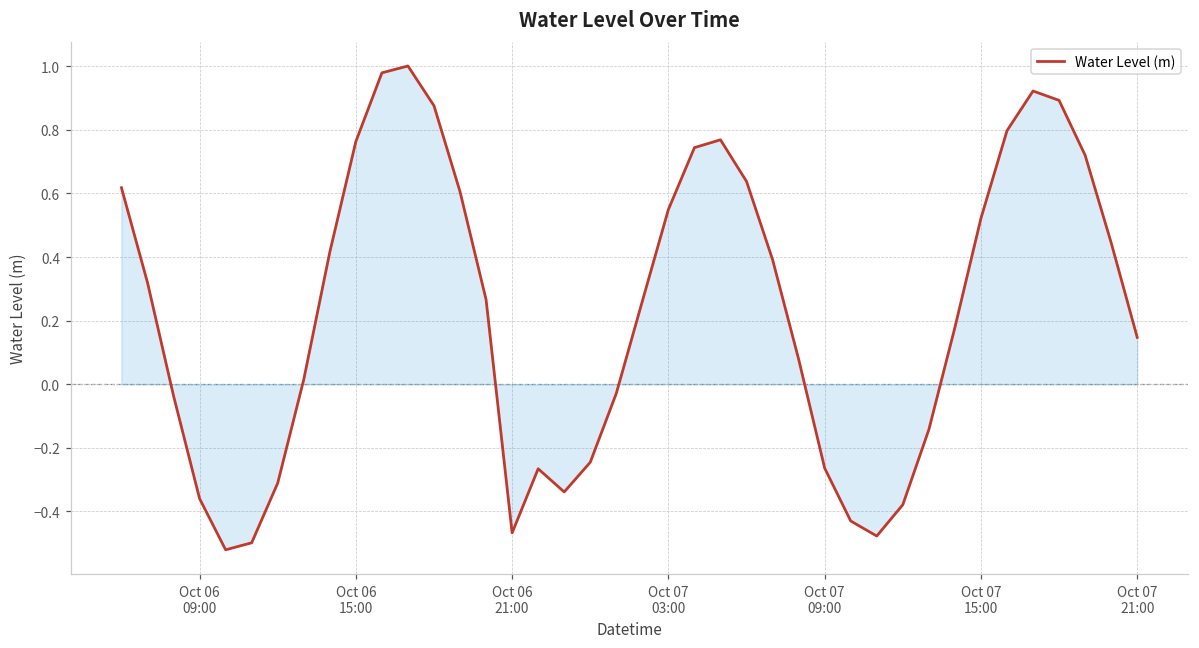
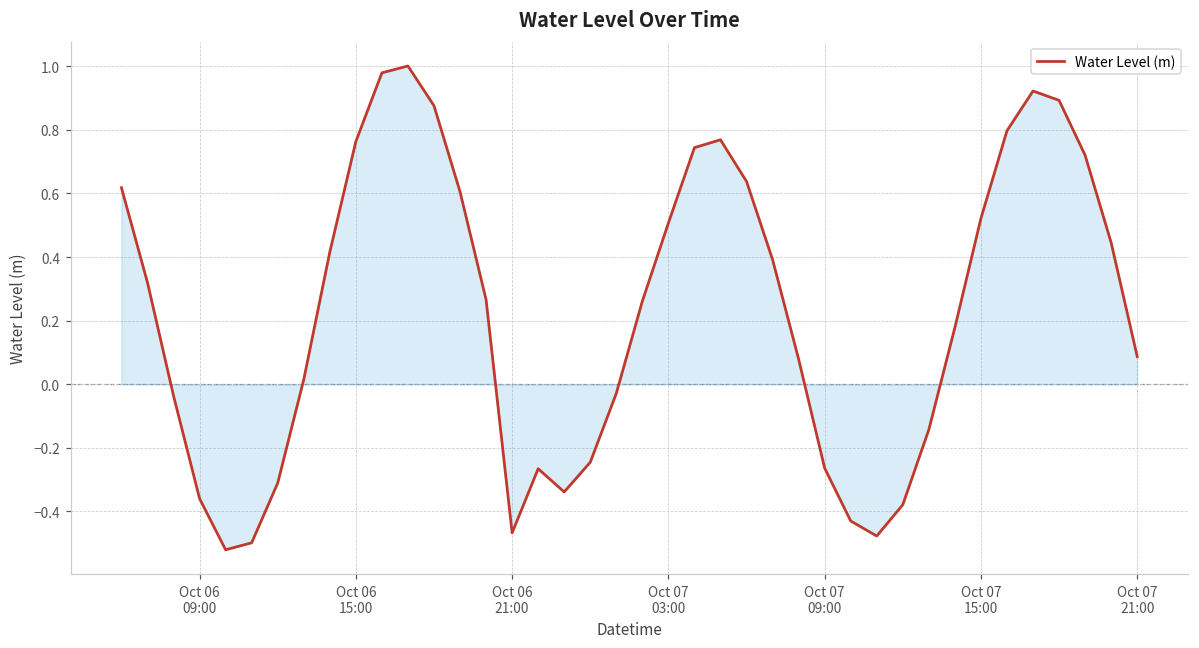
Water Level (m), Oct 07 03:00: 0.55 -> 0.51
Water Level (m), Oct 07 21:00: 0.15 -> 0.09
